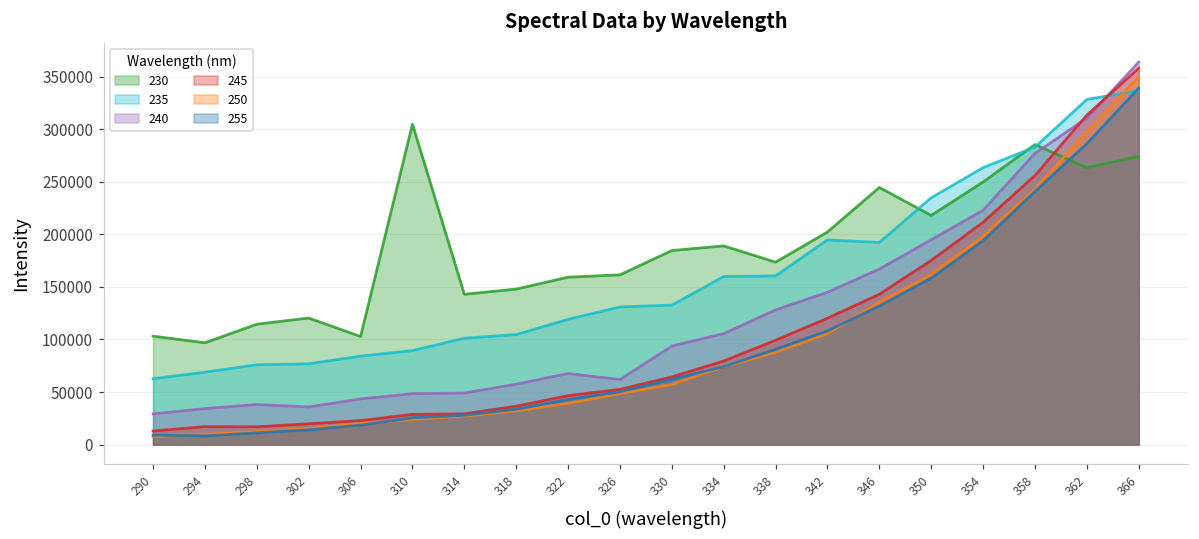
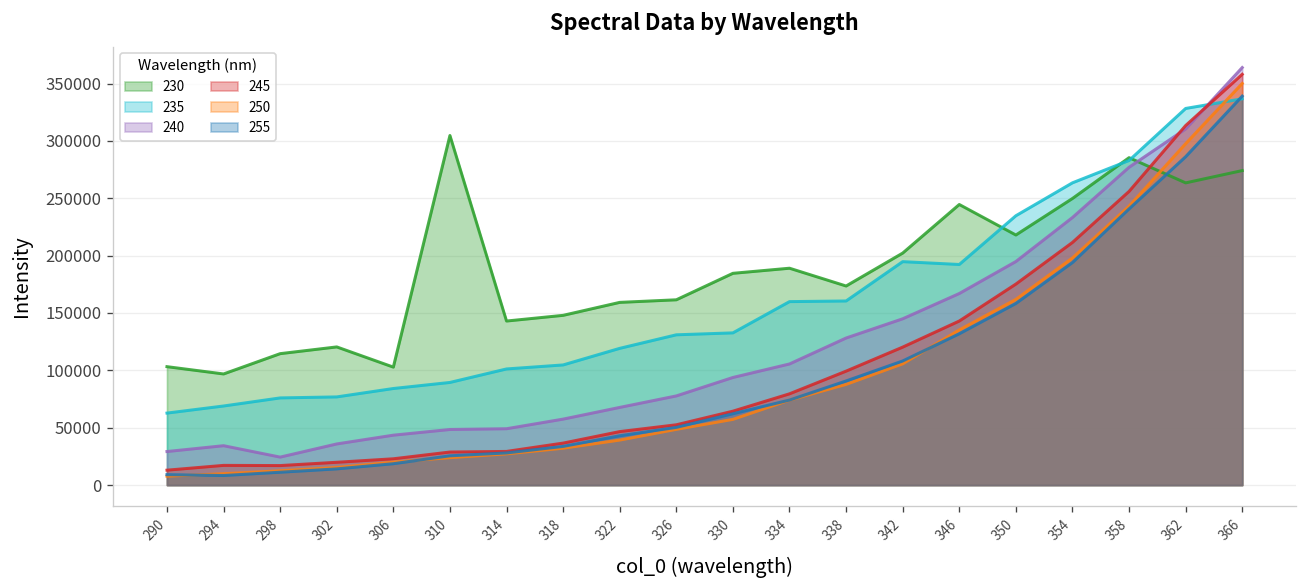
240, 298: 40000 -> 20000
240, 326: 60000 -> 80000
240, 354: 220000 -> 230000
